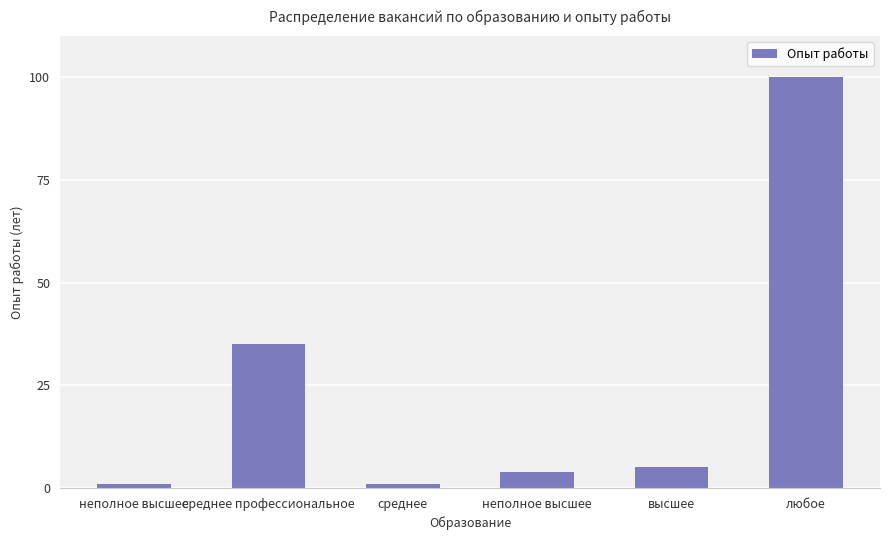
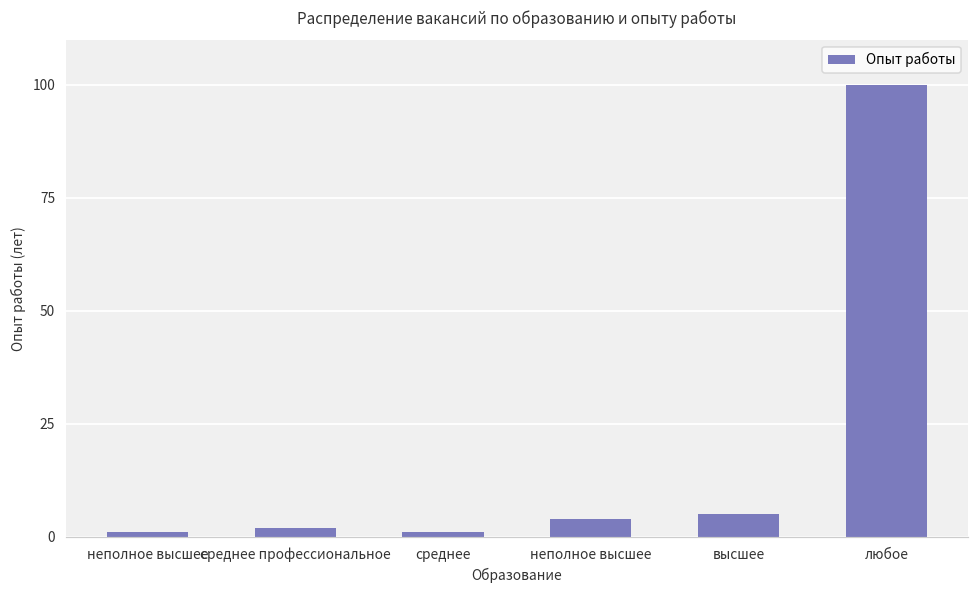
среднее профессиональное: 35 -> 2
